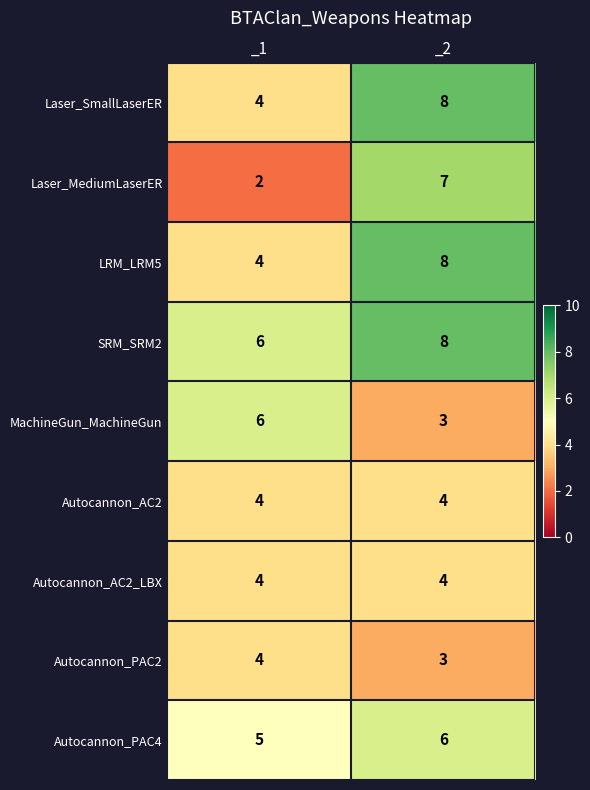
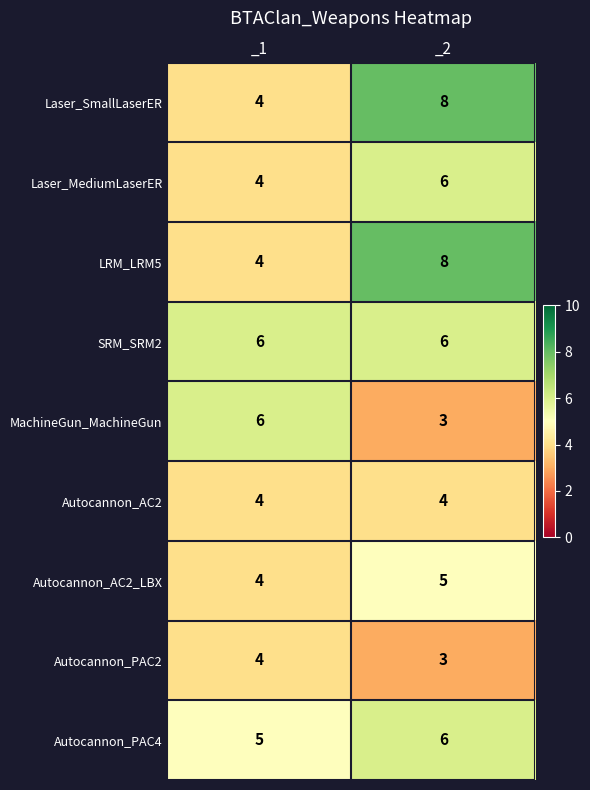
Laser_MediumLaserER, _1: 2 -> 4
Laser_MediumLaserER, _2: 7 -> 6
SRM_SRM2, _2: 8 -> 6
Autocannon_AC2_LBX, _2: 4 -> 5
